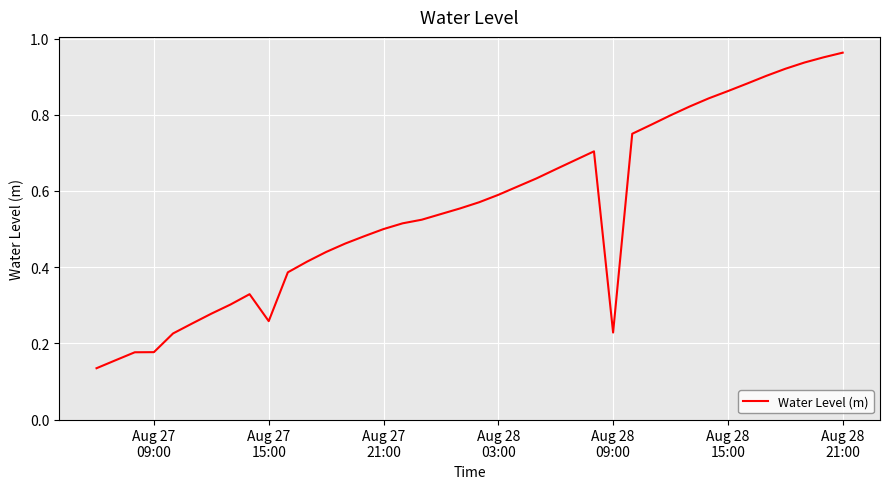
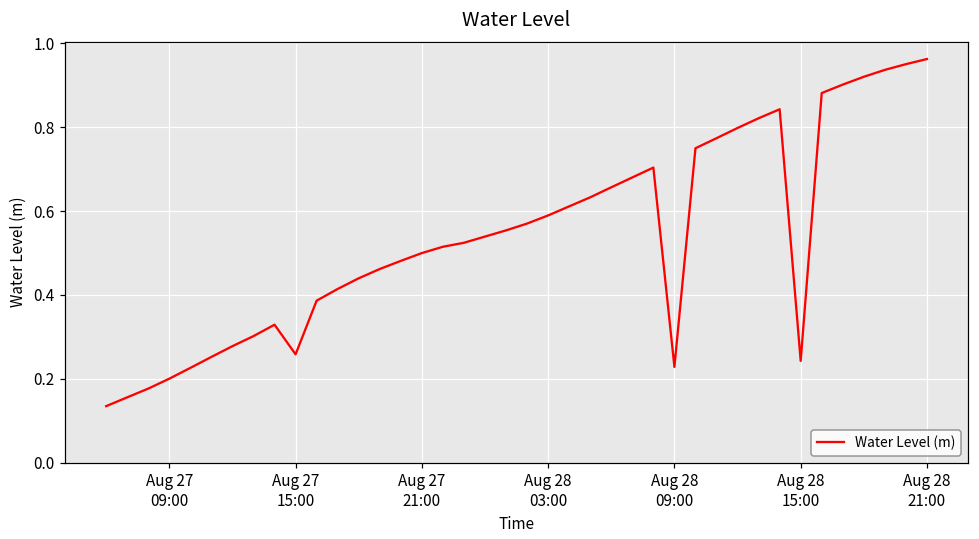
Aug 27 09:00: 0.18 -> 0.20
Aug 28 15:00: 0.86 -> 0.24
